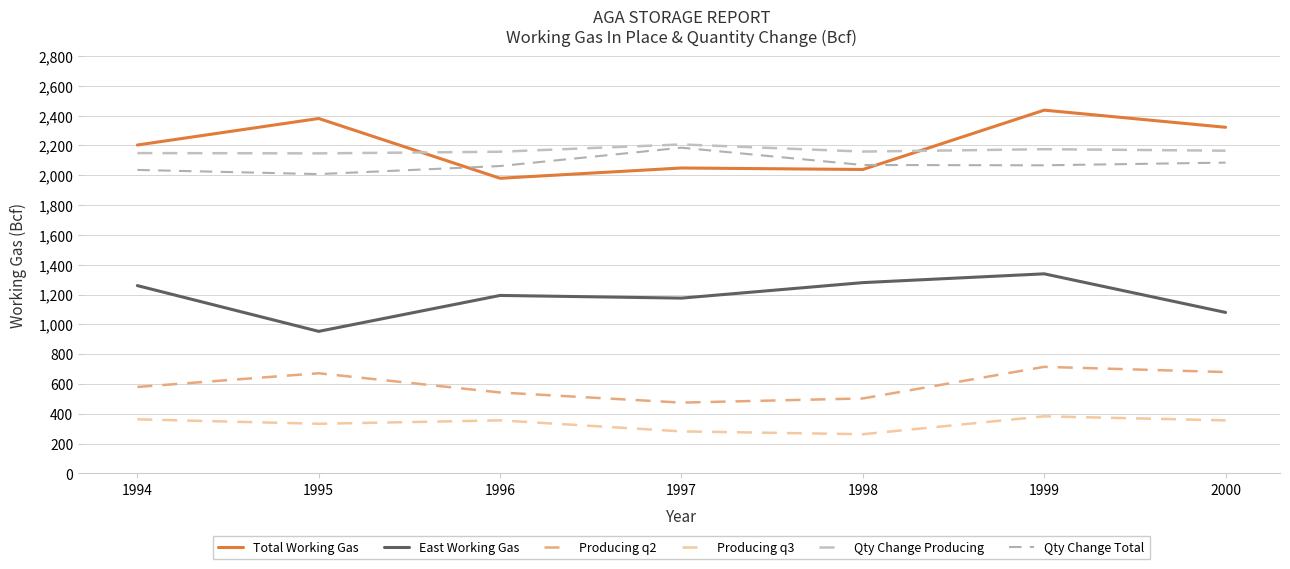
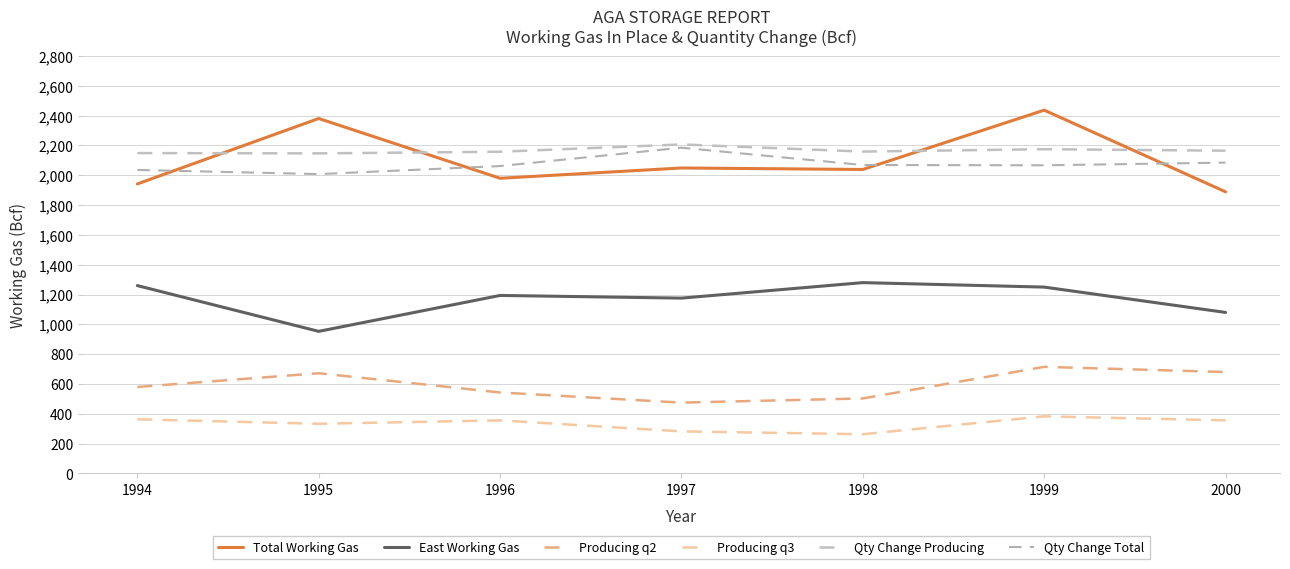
Total Working Gas, 1994: 2,200 -> 1,940
East Working Gas, 1999: 1,340 -> 1,250
Total Working Gas, 2000: 2,320 -> 1,890
